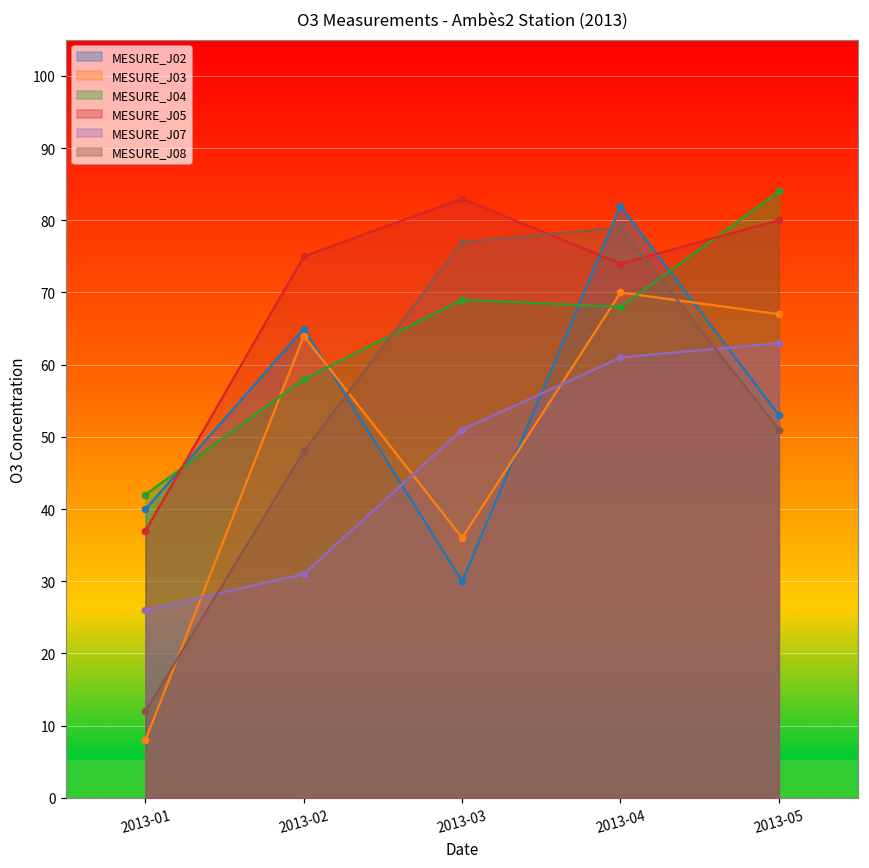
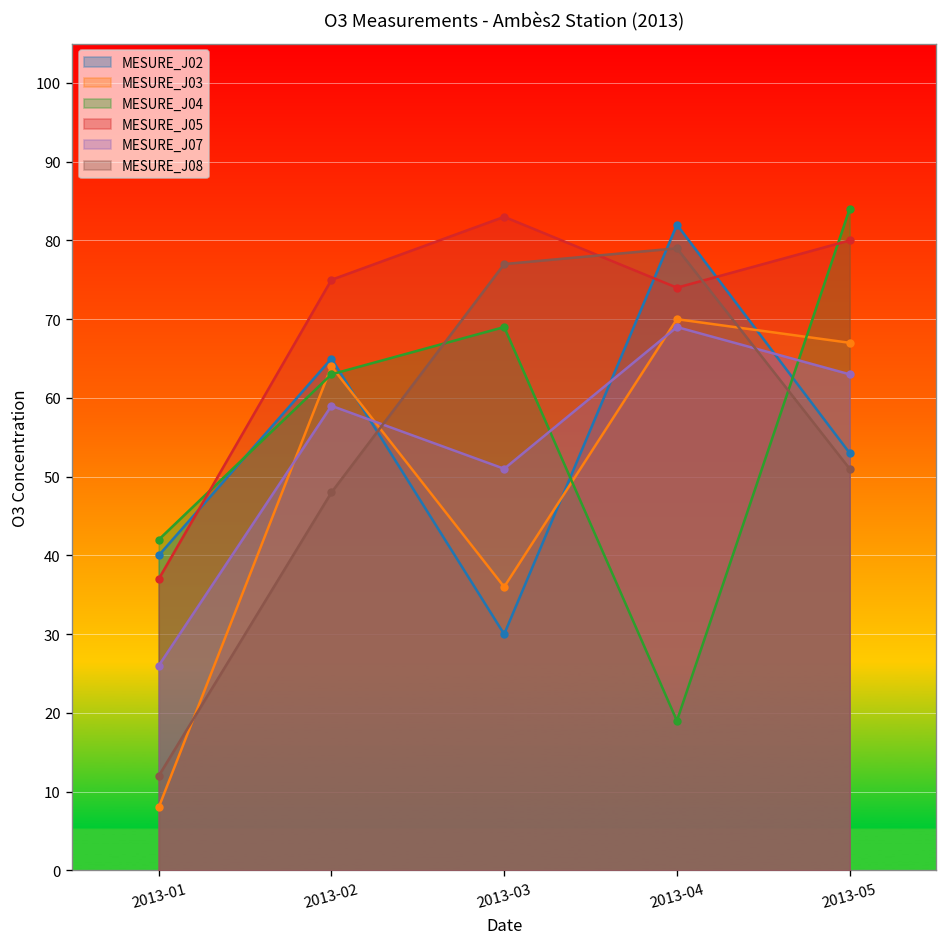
MESURE_J04, 2013-02: 58 -> 63
MESURE_J07, 2013-02: 31 -> 59
MESURE_J04, 2013-04: 68 -> 19
MESURE_J07, 2013-04: 61 -> 69
